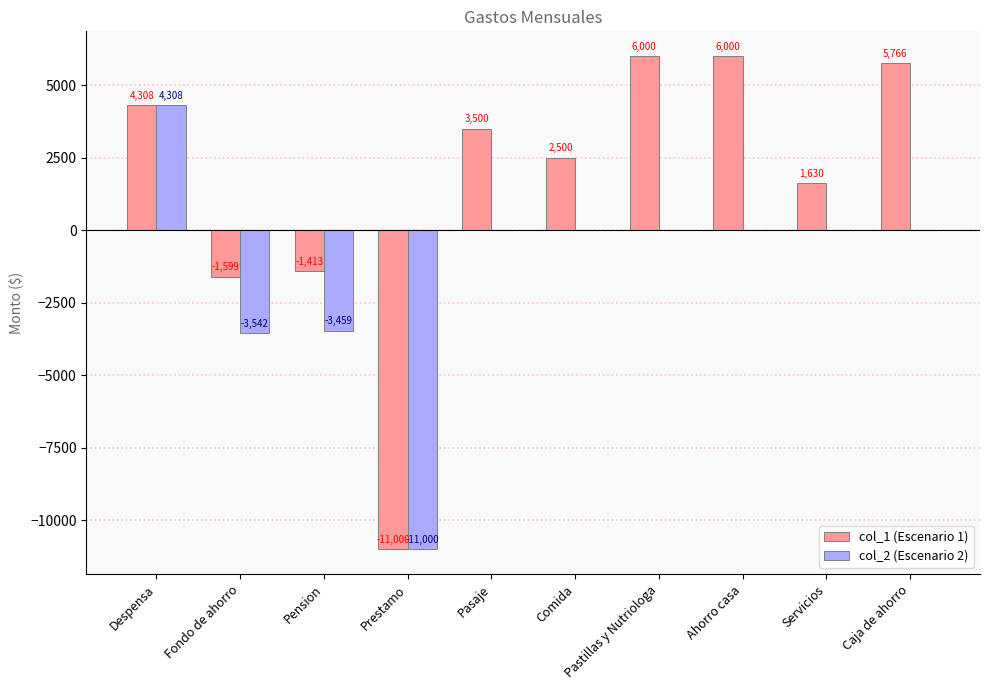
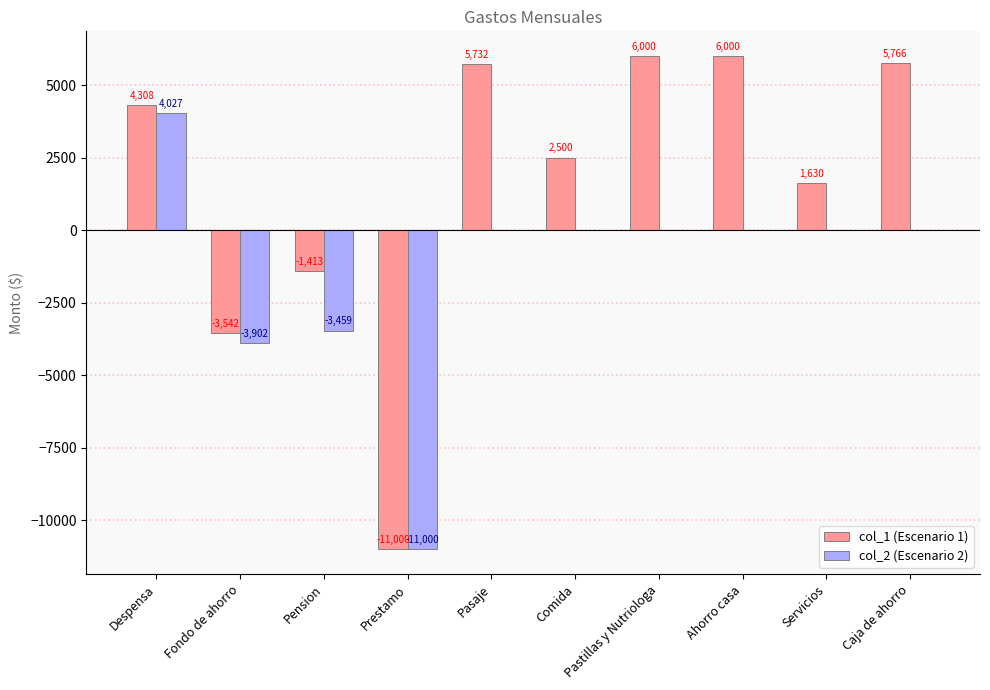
col_2 (Escenario 2), Despensa: 4,308 -> 4,027
col_1 (Escenario 1), Fondo de ahorro: -1,599 -> -3,542
col_2 (Escenario 2), Fondo de ahorro: -3,542 -> -3,902
col_1 (Escenario 1), Pasaje: 3,500 -> 5,732
